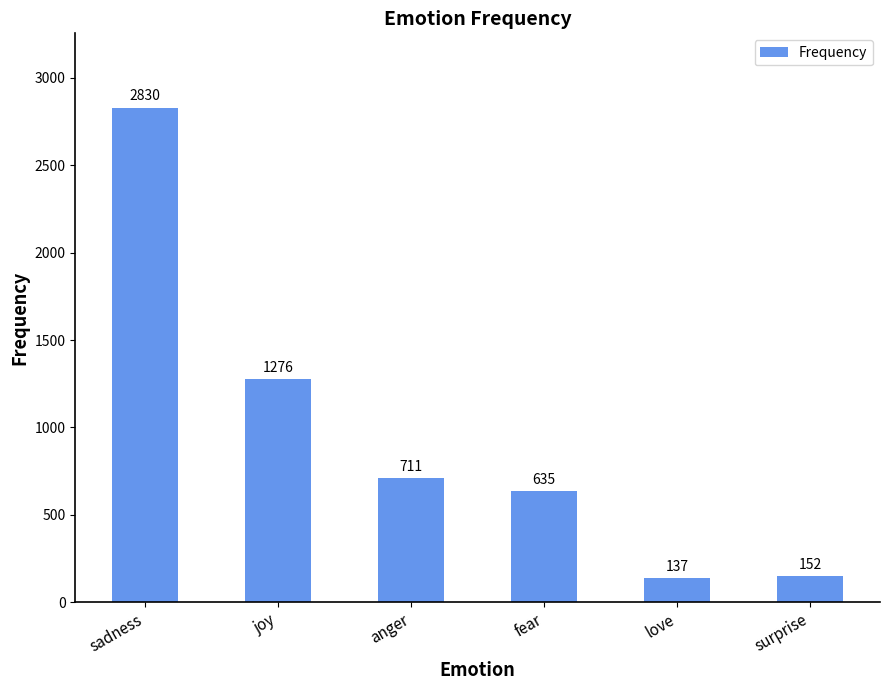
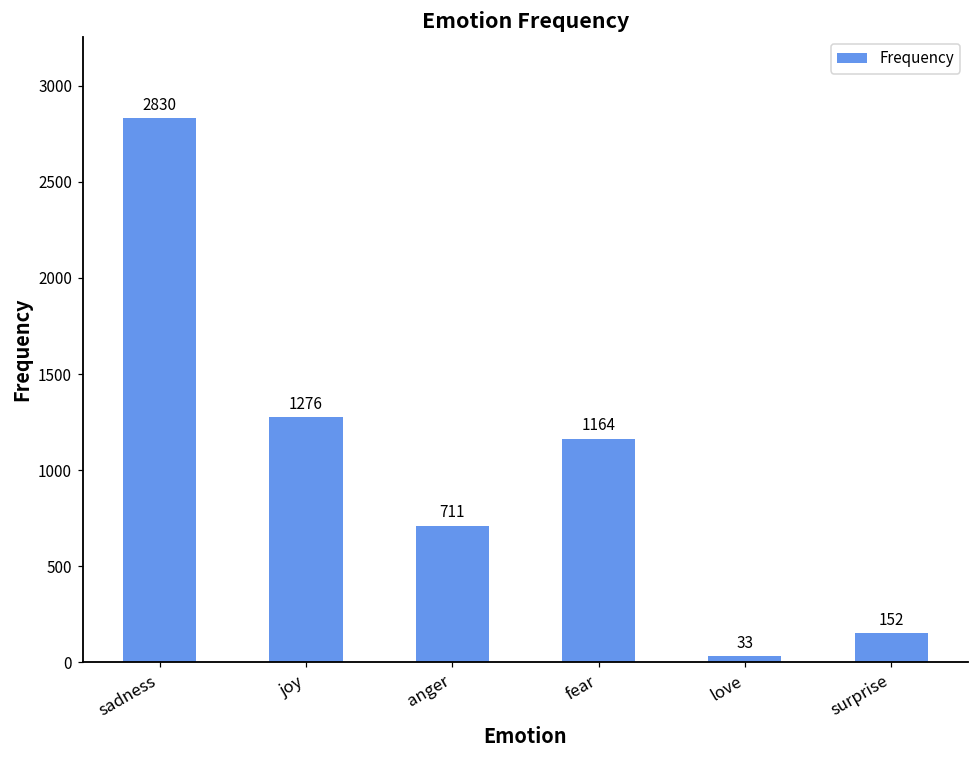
fear: 635 -> 1164
love: 137 -> 33
